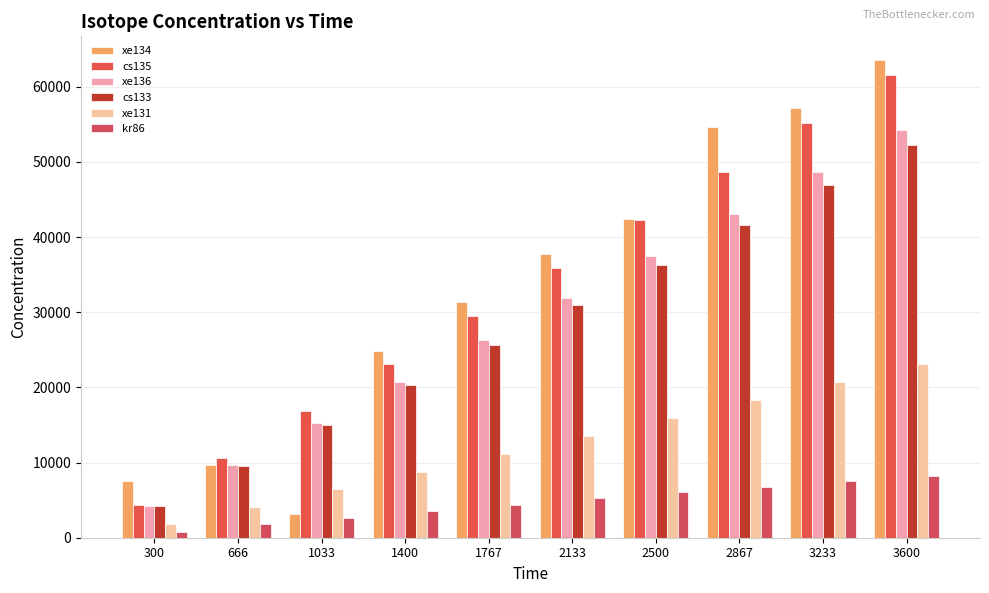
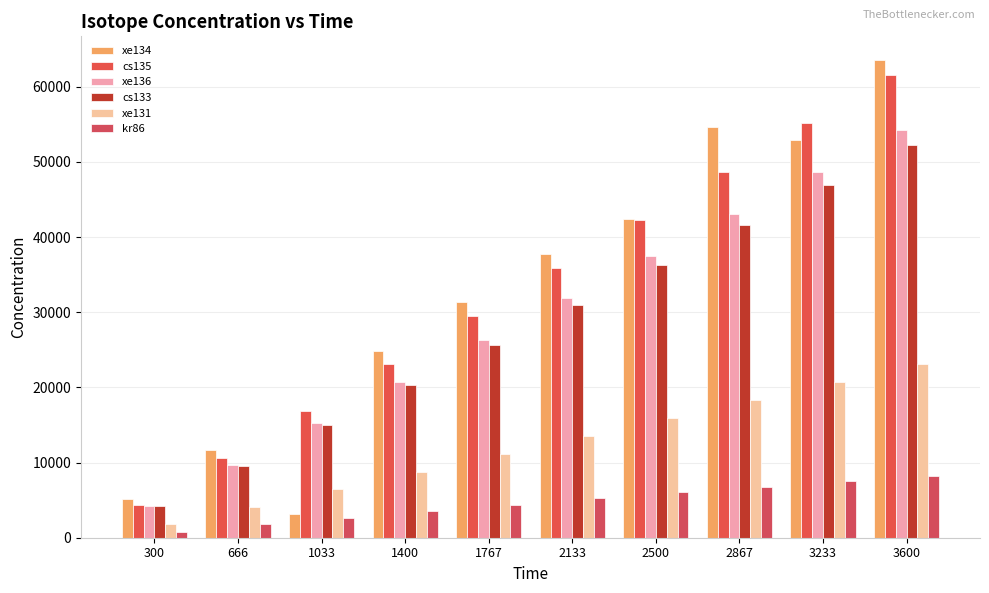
xe134, 300: 8000 -> 5000
xe134, 666: 10000 -> 12000
xe134, 3233: 57000 -> 53000
